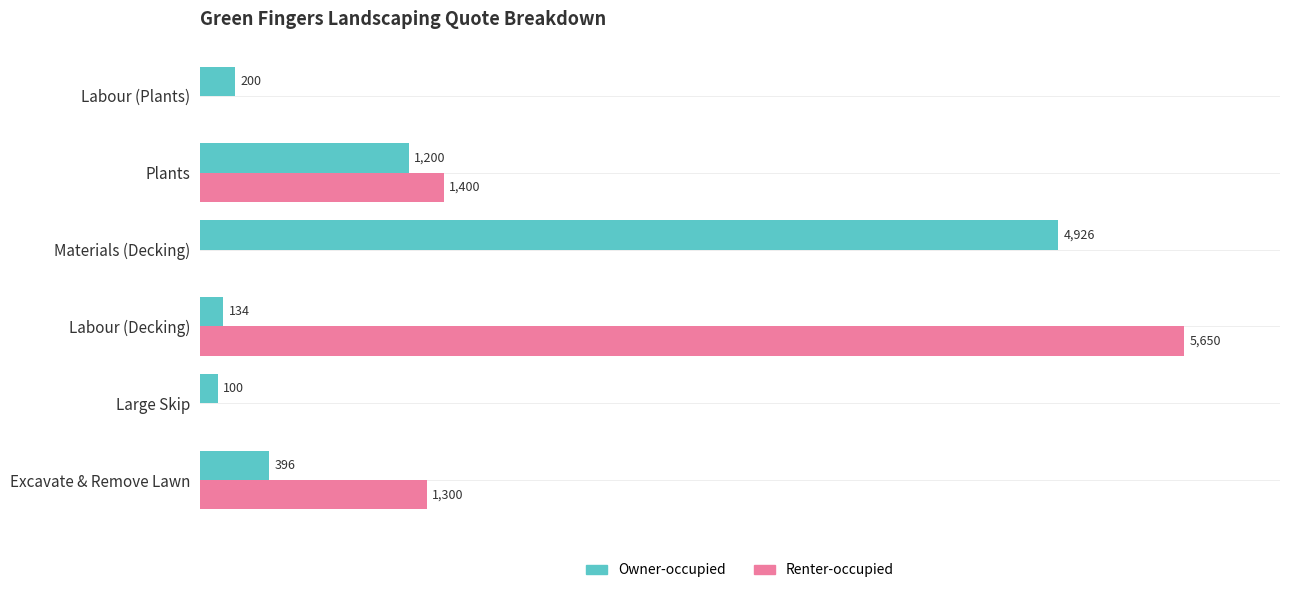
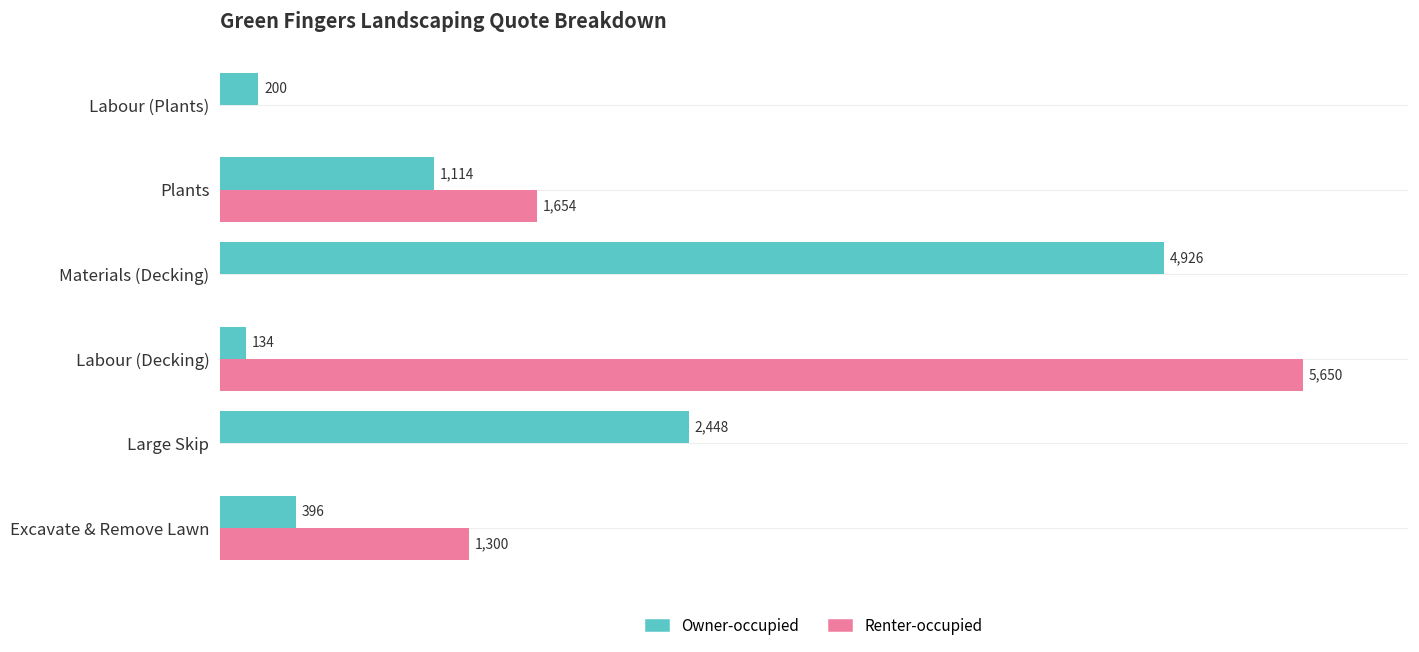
Owner-occupied, Plants: 1,200 -> 1,114
Renter-occupied, Plants: 1,400 -> 1,654
Owner-occupied, Large Skip: 100 -> 2,448
